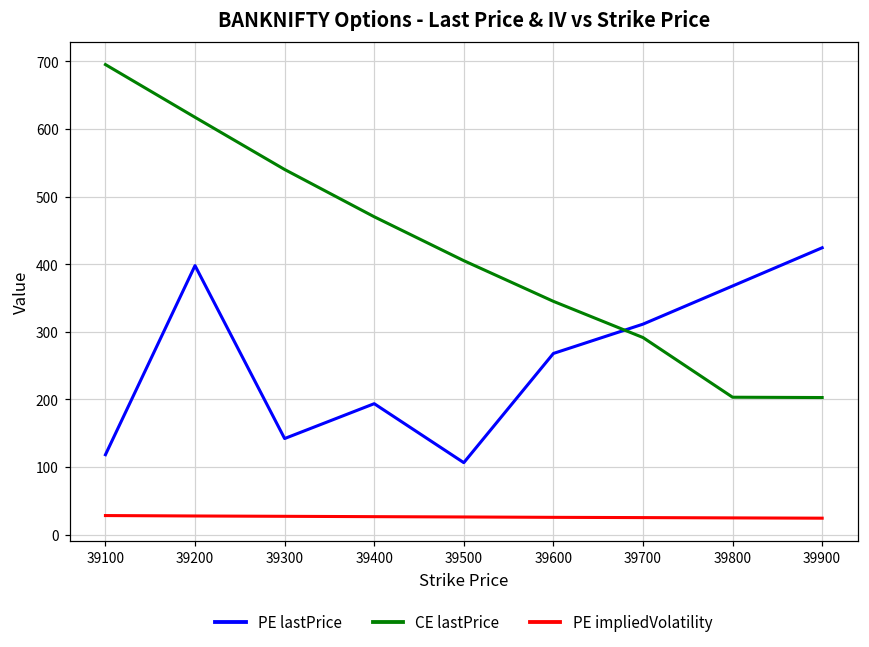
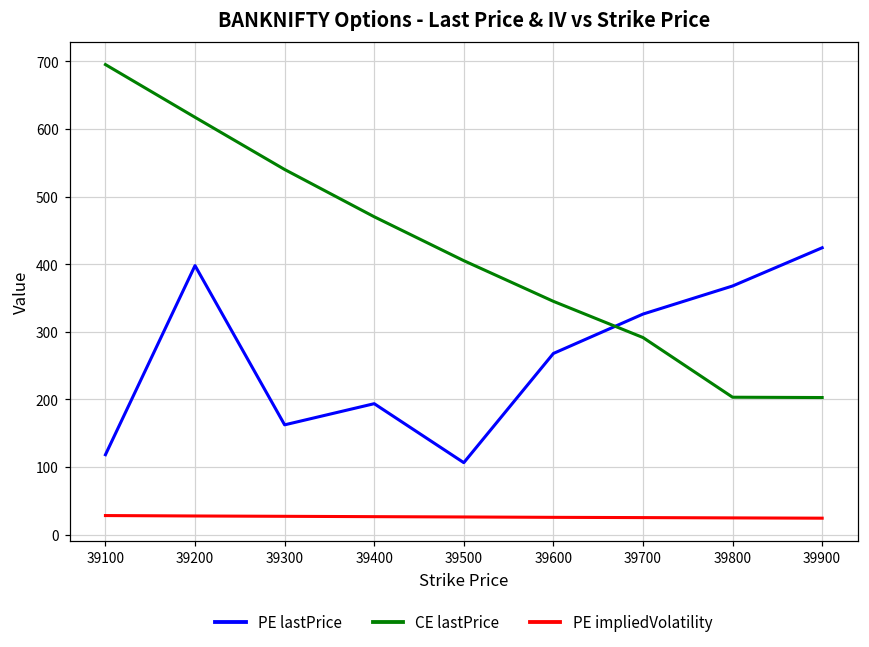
PE lastPrice, 39300: 140 -> 160
PE lastPrice, 39700: 310 -> 330
